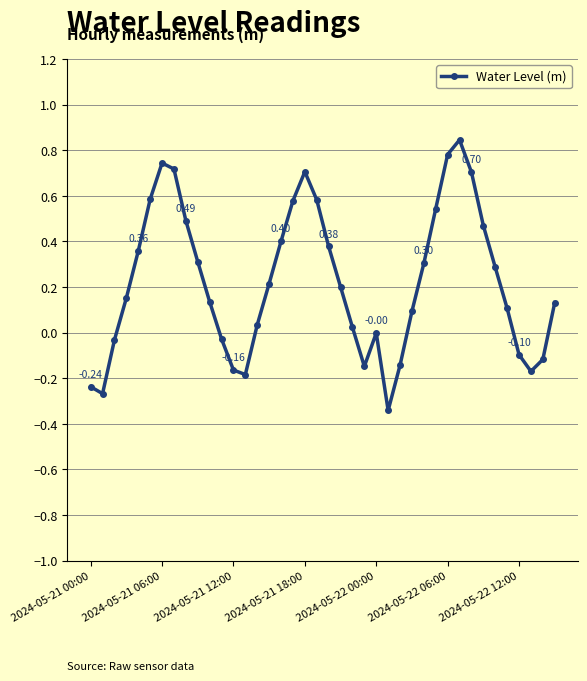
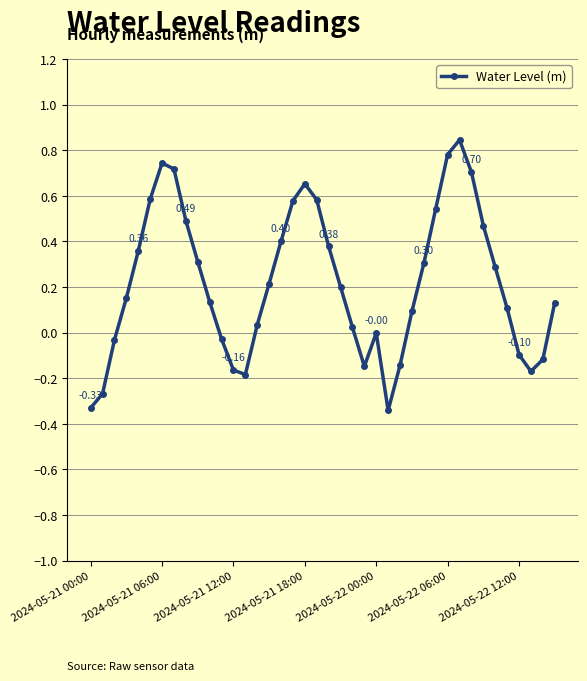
2024-05-21 00:00: -0.24 -> -0.33
2024-05-21 18:00: 0.71 -> 0.65
